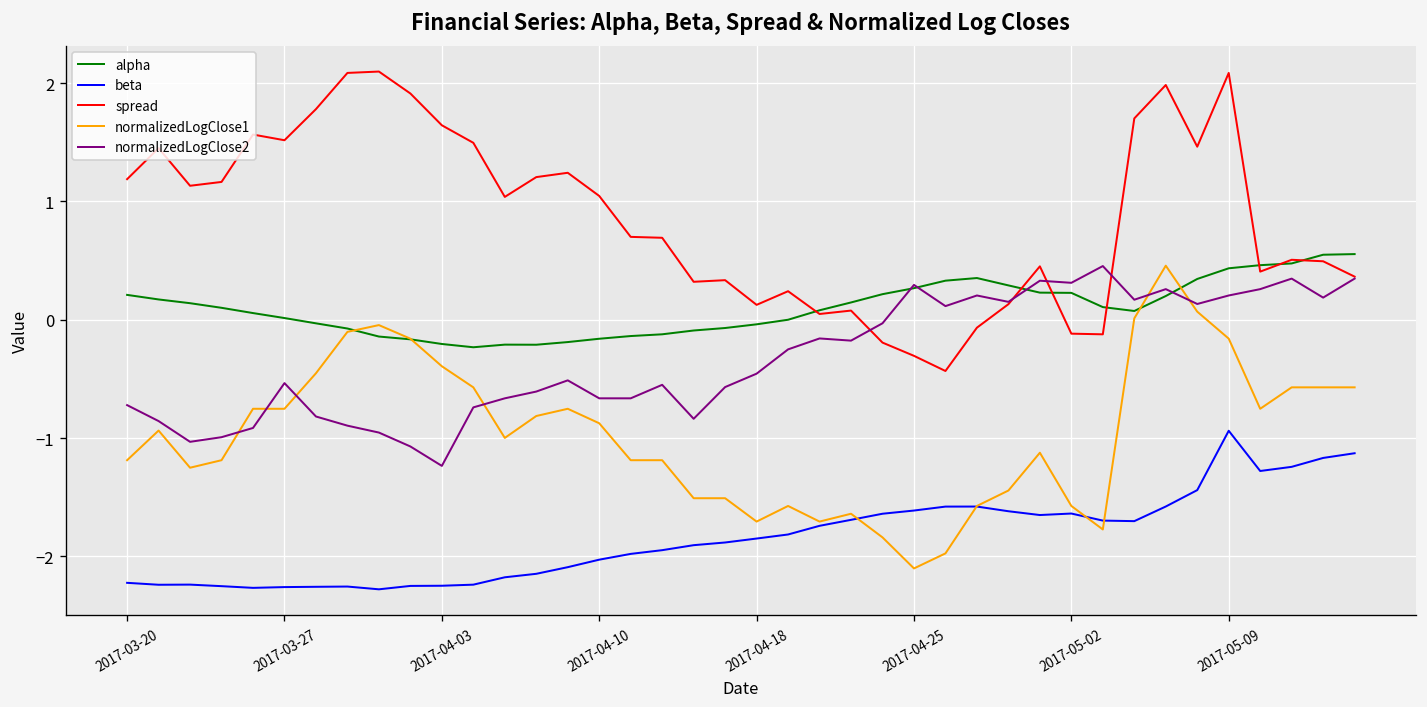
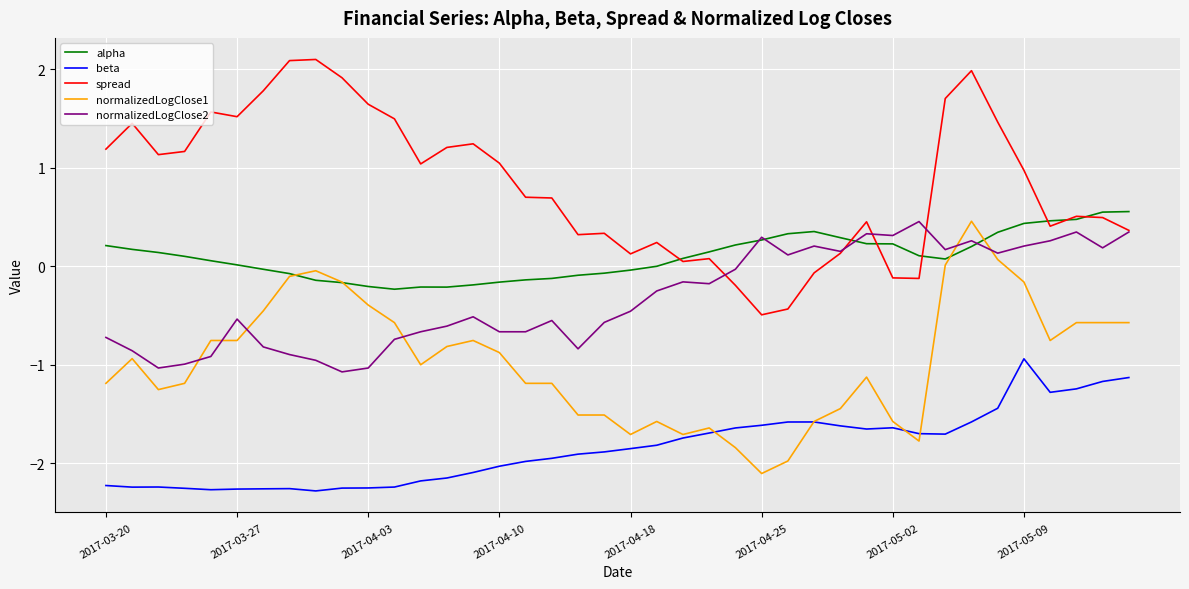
normalizedLogClose2, 2017-04-03: -1.2 -> -1.0
spread, 2017-04-25: -0.3 -> -0.5
spread, 2017-05-09: 2.1 -> 1.0
